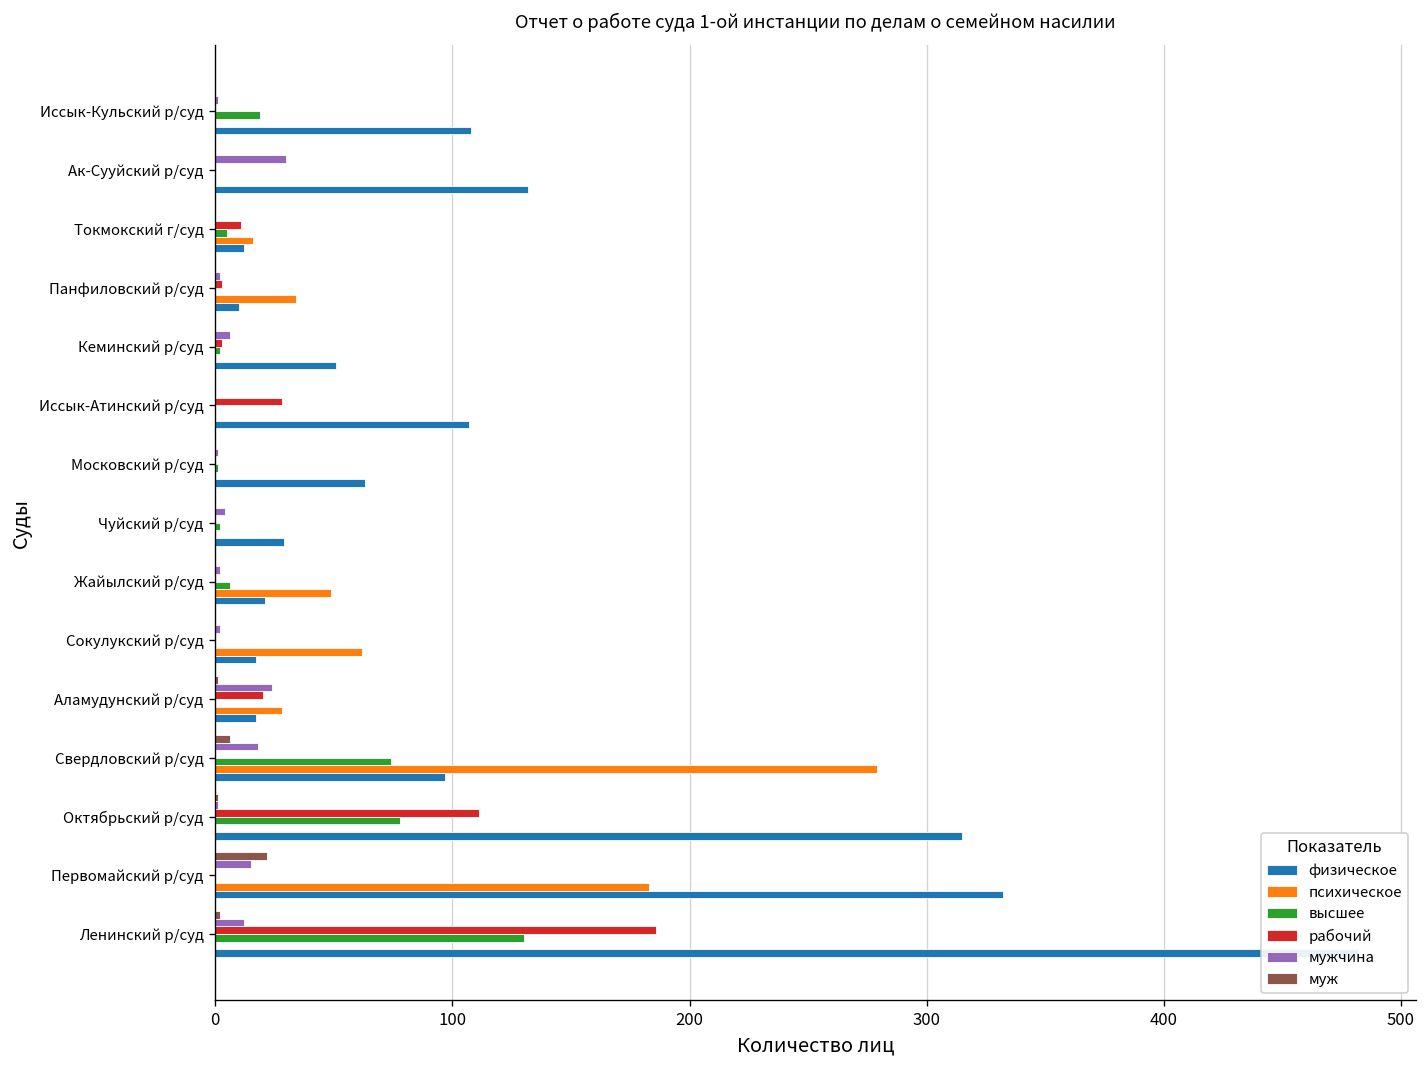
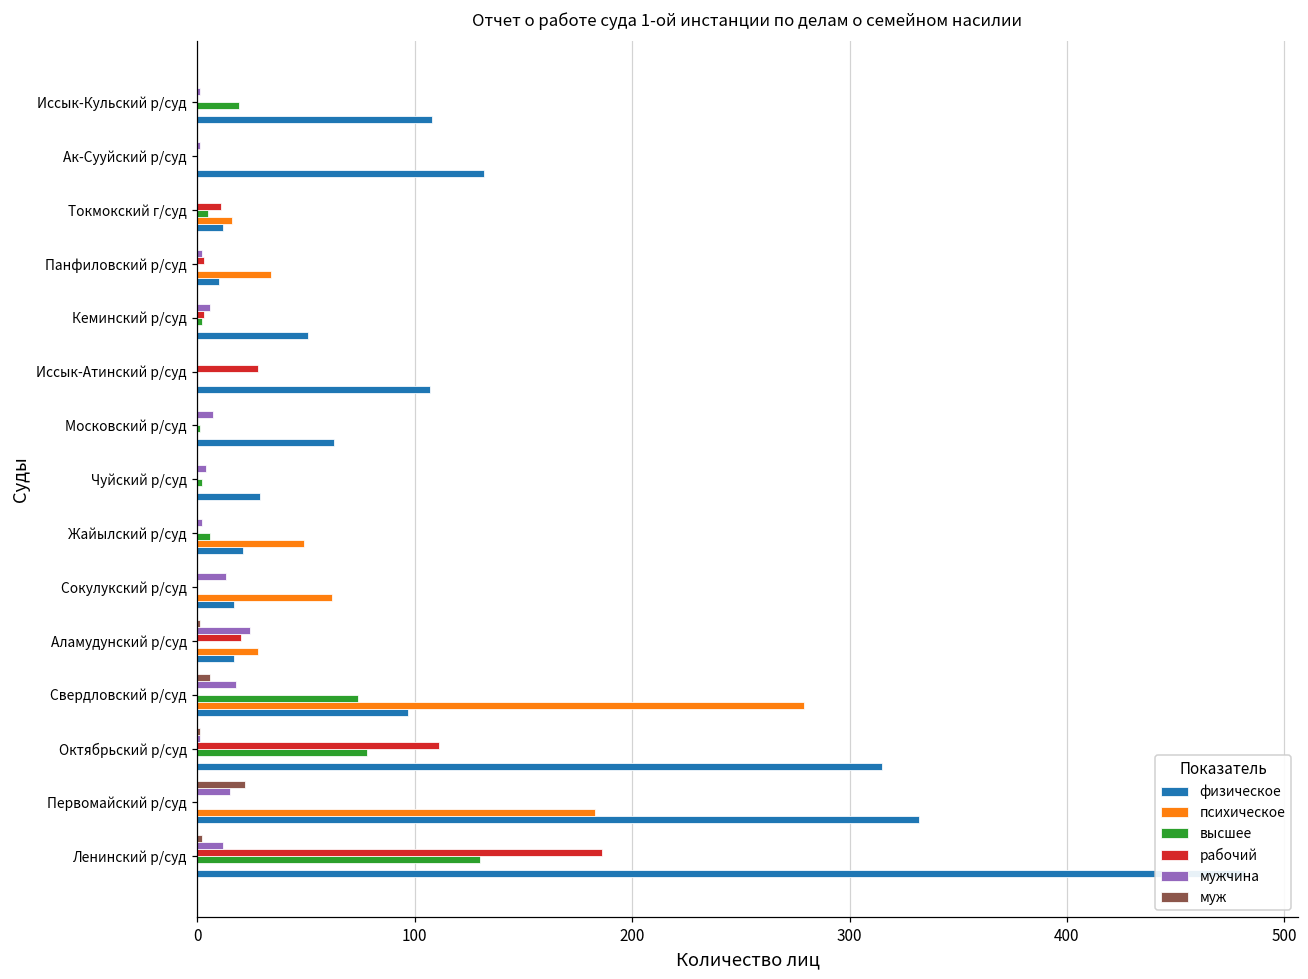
мужчина, Ак-Сууйский р/суд: 30 -> 1
мужчина, Московский р/суд: 1 -> 7
мужчина, Сокулукский р/суд: 2 -> 13
